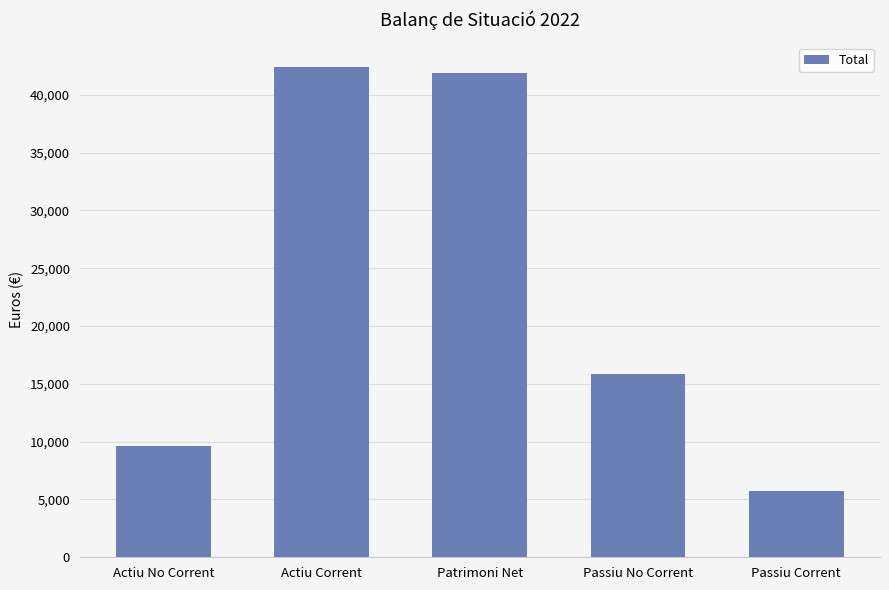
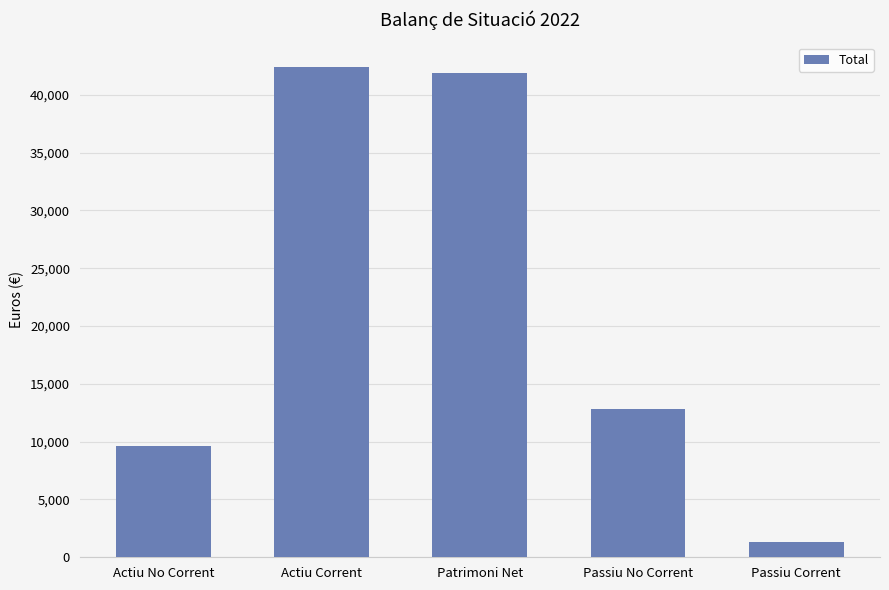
Passiu No Corrent: 15,900 -> 12,800
Passiu Corrent: 5,700 -> 1,300
